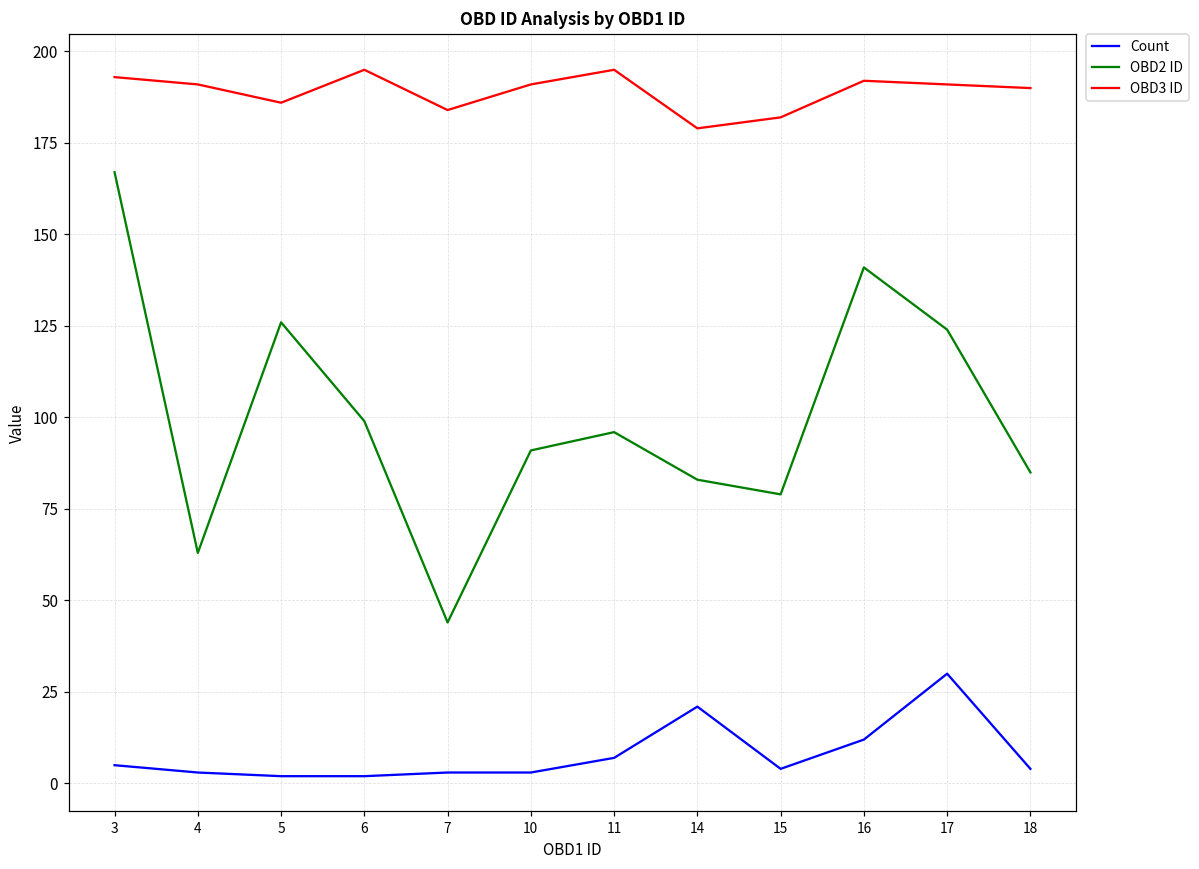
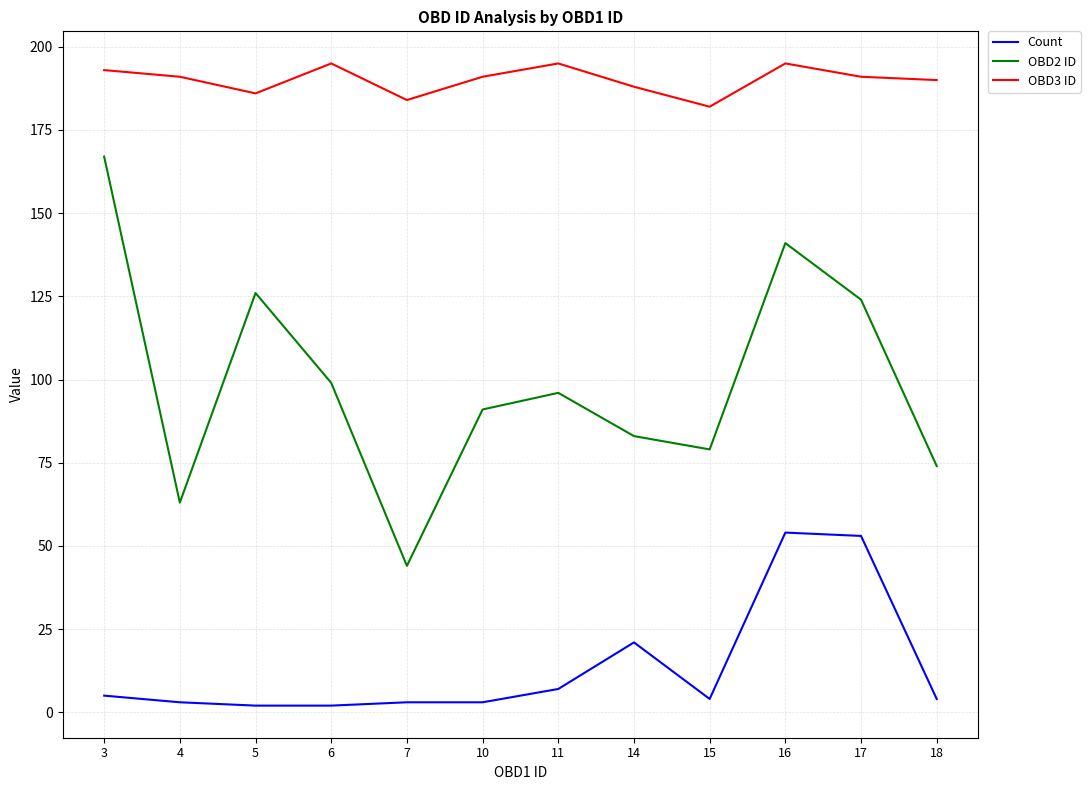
OBD3 ID, 14: 179 -> 188
Count, 16: 12 -> 54
OBD3 ID, 16: 192 -> 195
Count, 17: 30 -> 53
OBD2 ID, 18: 85 -> 74
